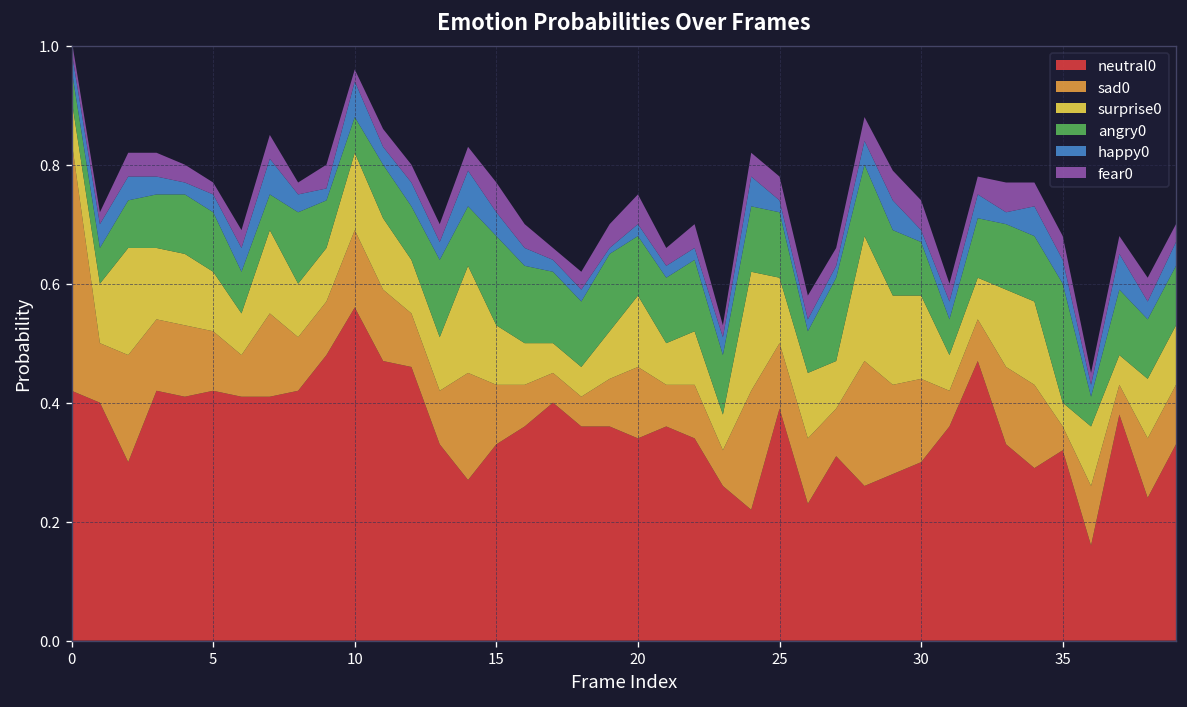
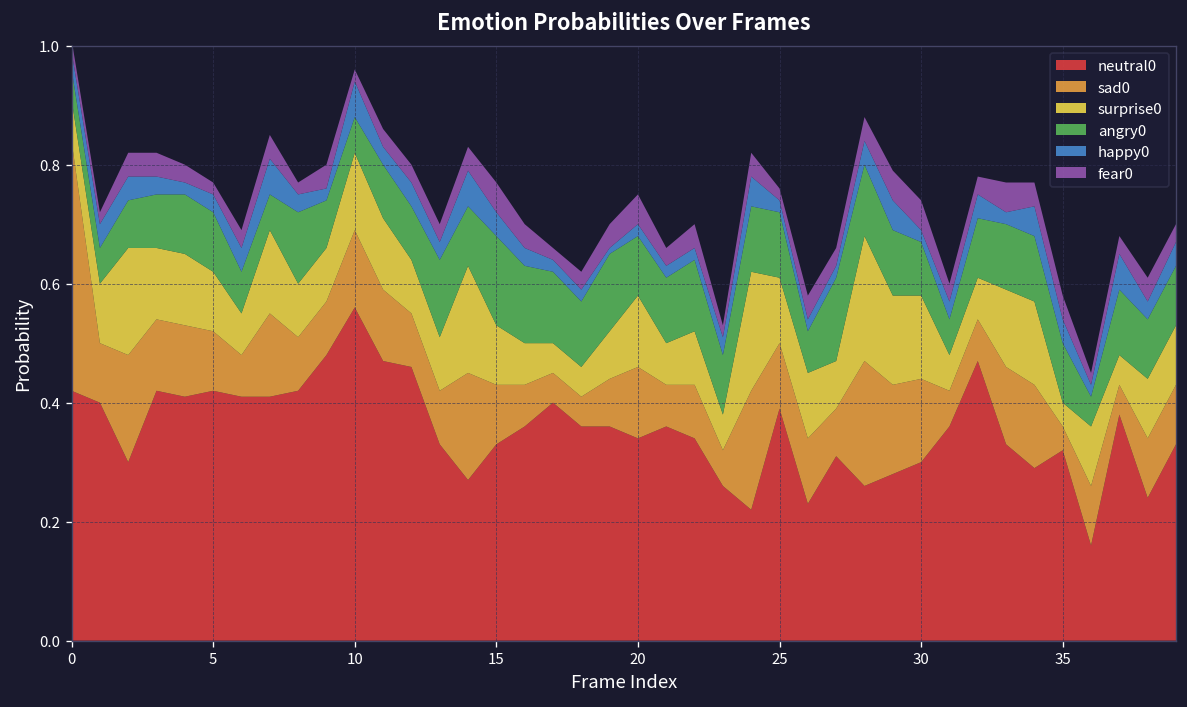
fear0, 25: 0.04 -> 0.02
angry0, 35: 0.2 -> 0.1
